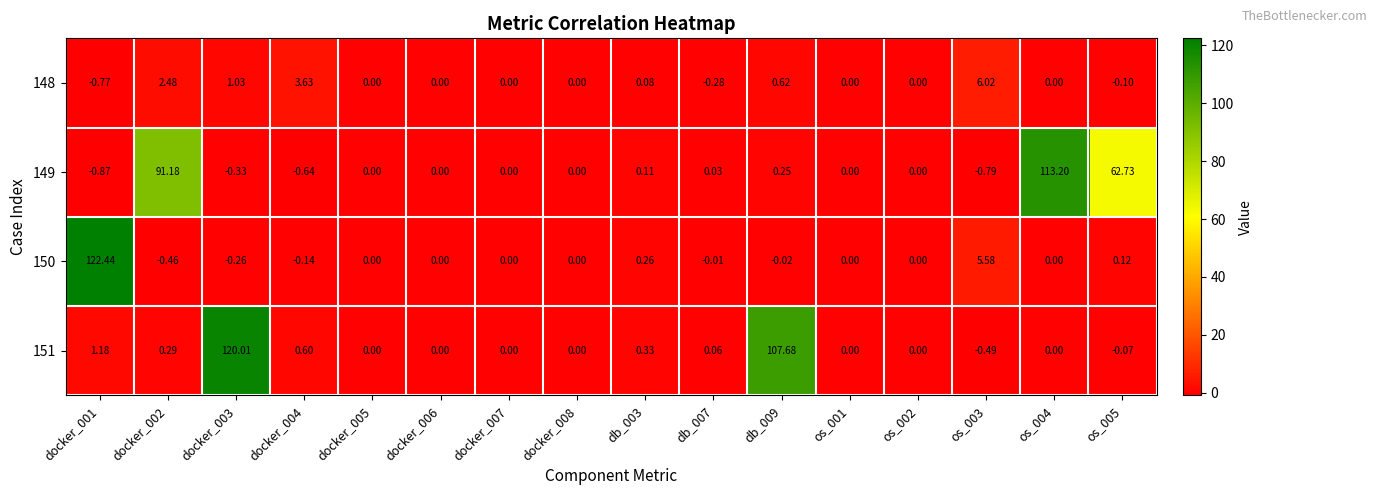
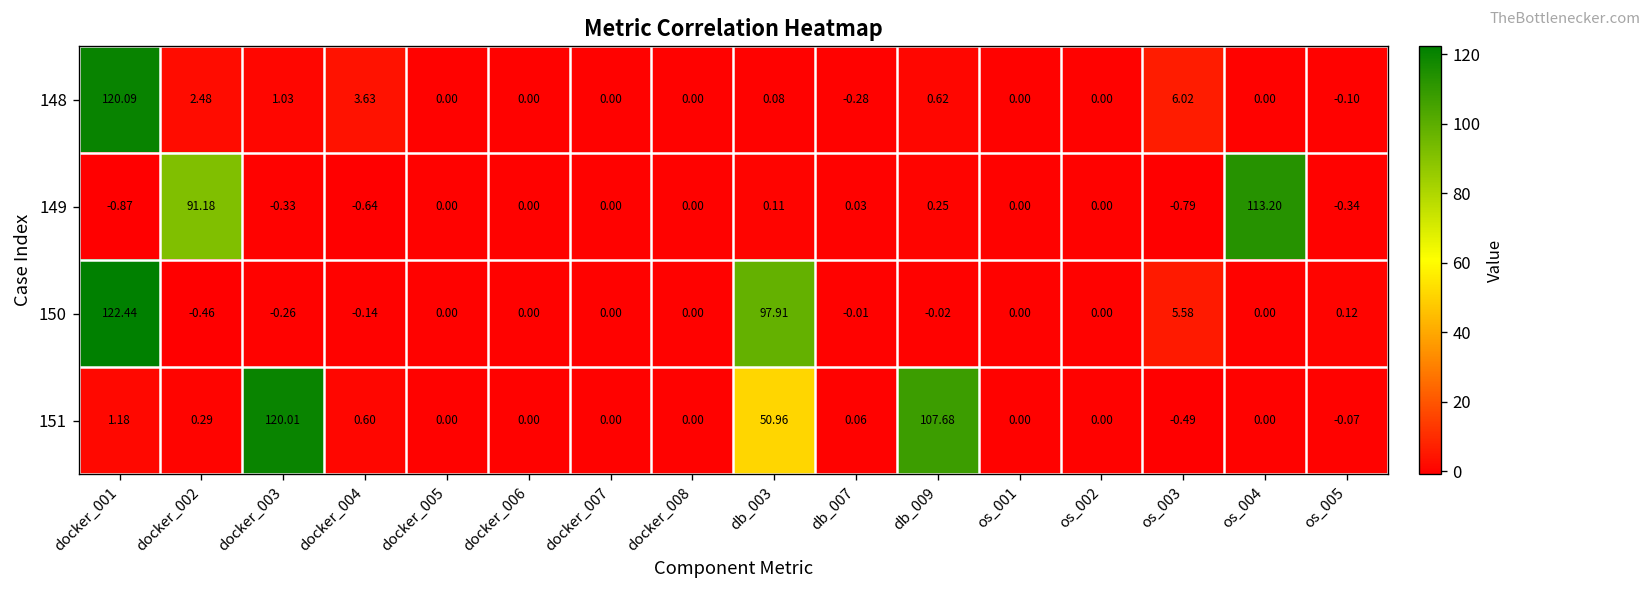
148, docker_001: -0.77 -> 120.09
149, os_005: 62.73 -> -0.34
150, db_003: 0.26 -> 97.91
151, db_003: 0.33 -> 50.96
